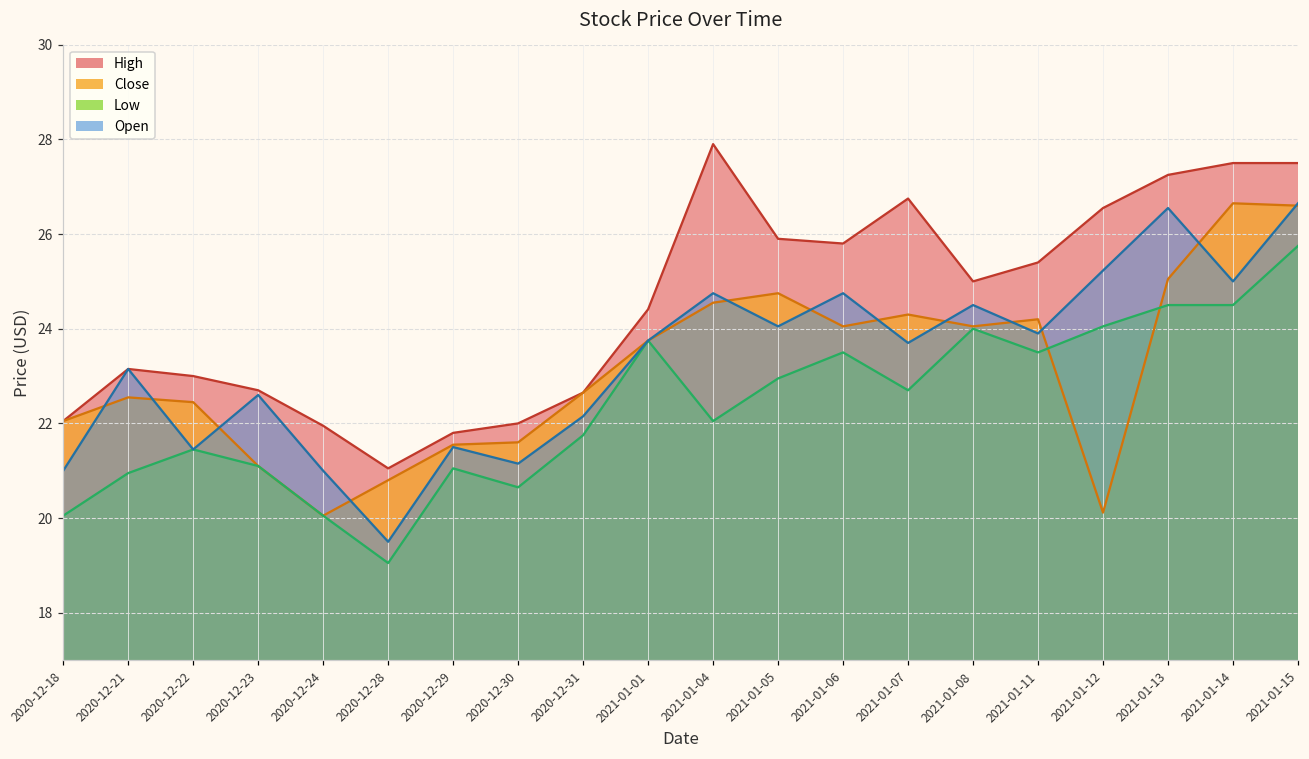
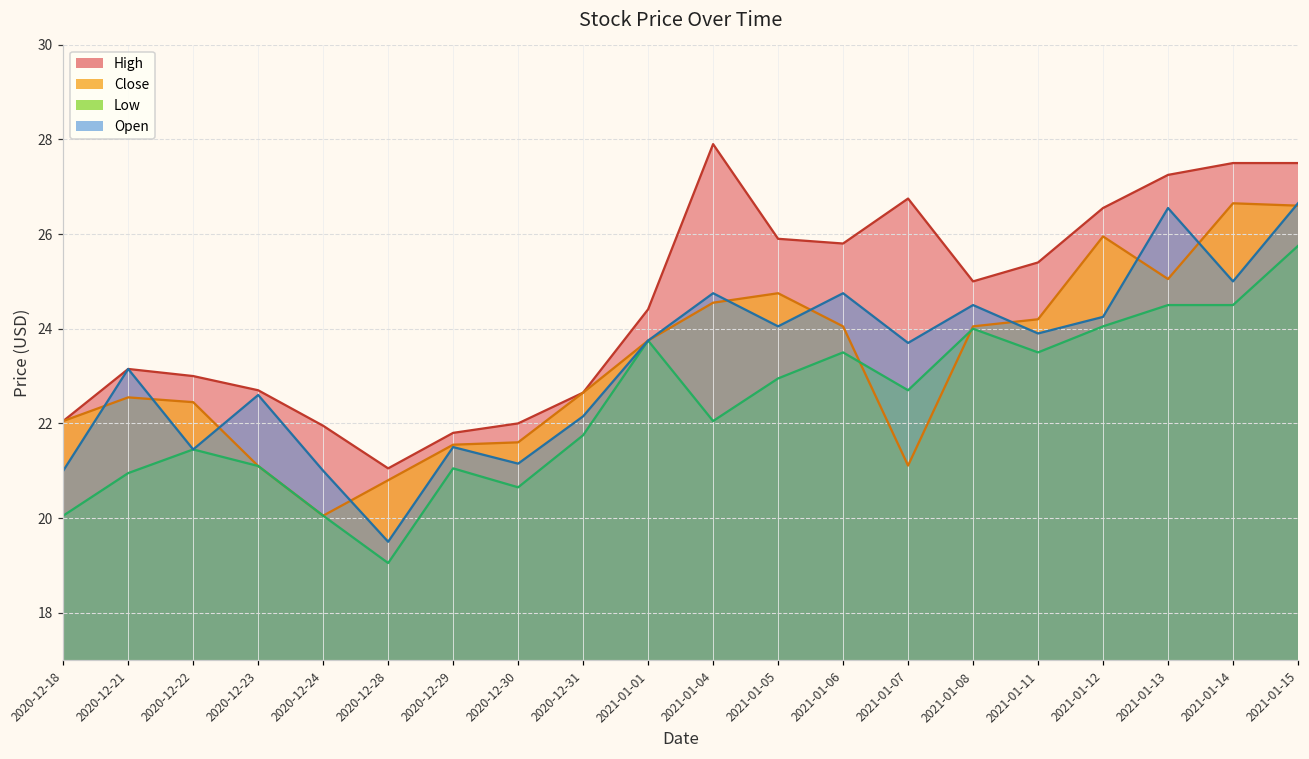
Close, 2021-01-07: 24.3 -> 21.1
Close, 2021-01-12: 20.1 -> 26.0
Open, 2021-01-12: 25.2 -> 24.3
